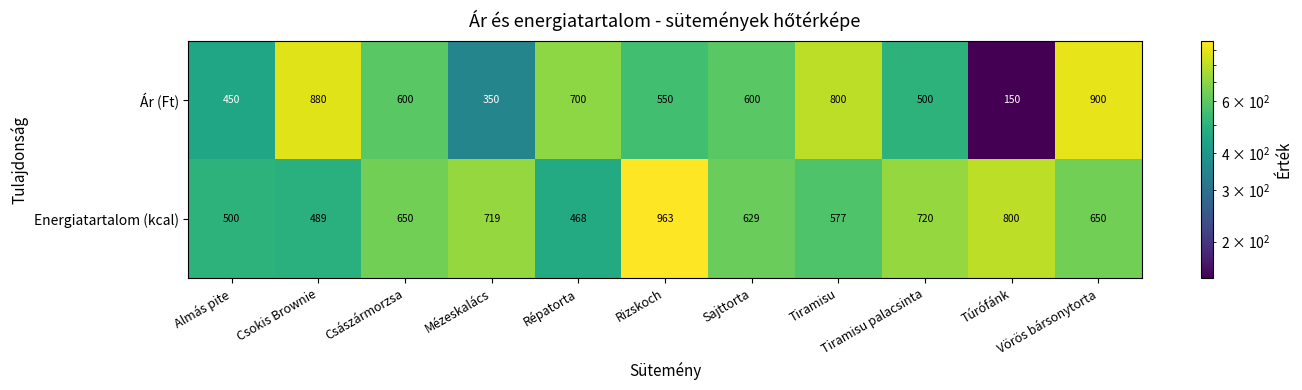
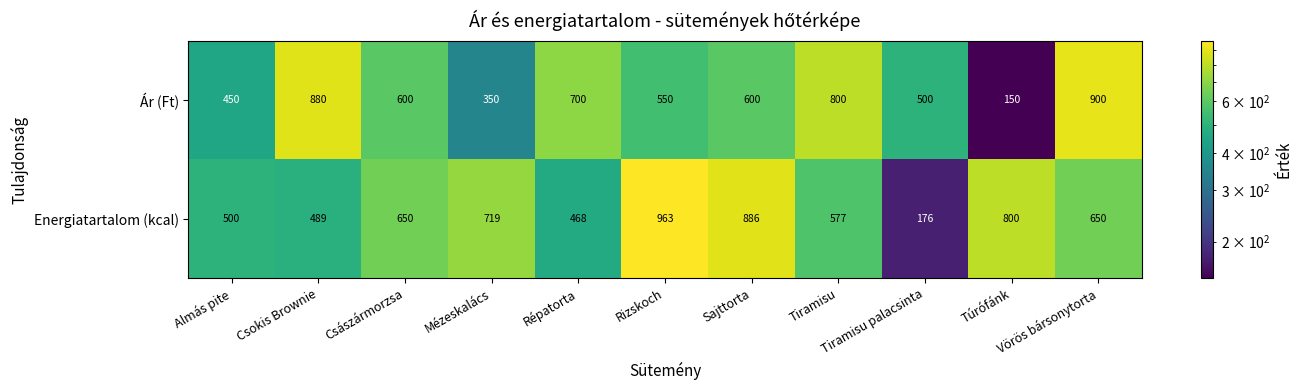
Energiatartalom (kcal), Sajttorta: 629 -> 886
Energiatartalom (kcal), Tiramisu palacsinta: 720 -> 176
